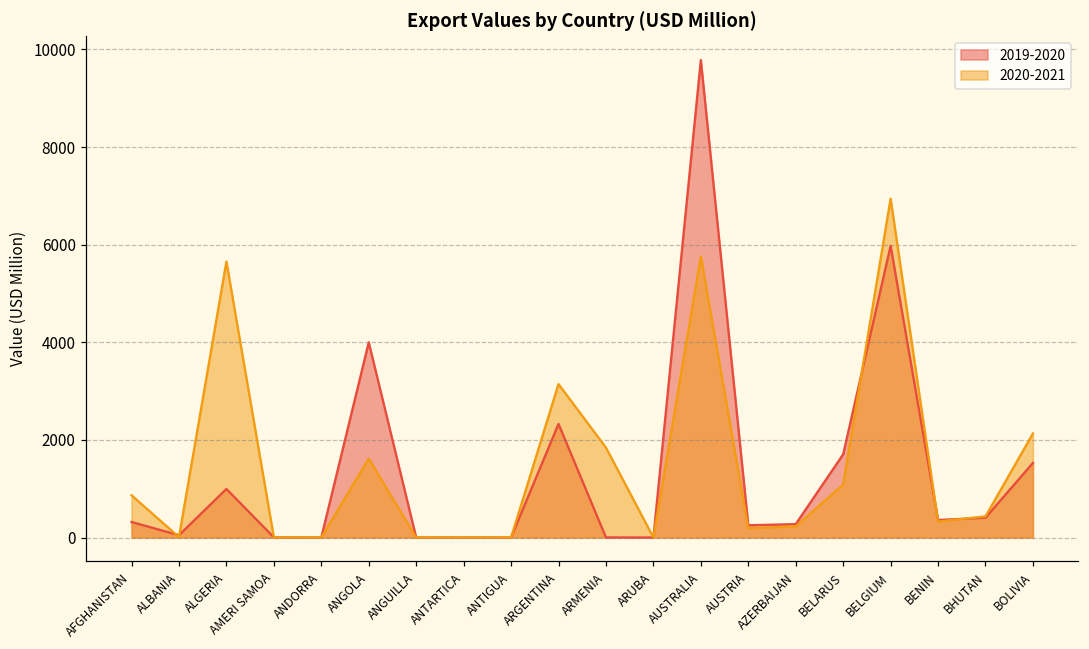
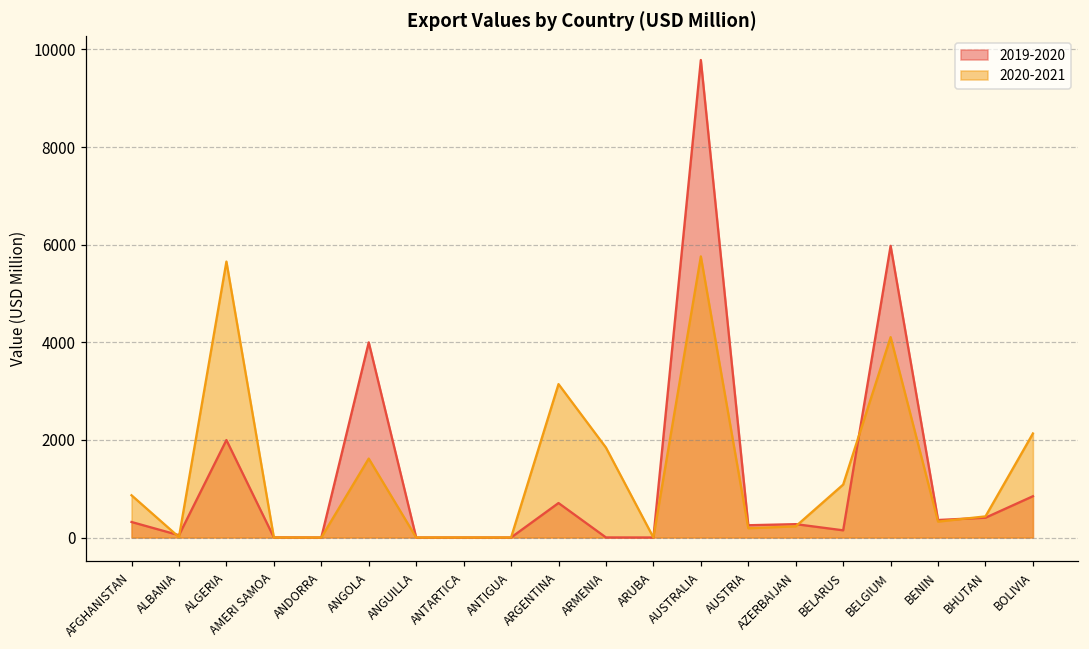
2019-2020, ALGERIA: 1000 -> 2000
2019-2020, ARGENTINA: 2300 -> 700
2019-2020, BELARUS: 1700 -> 100
2020-2021, BELGIUM: 6900 -> 4100
2019-2020, BOLIVIA: 1500 -> 800
